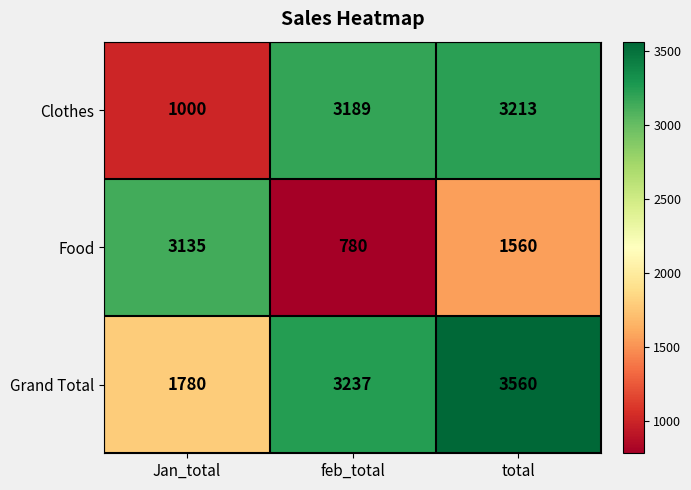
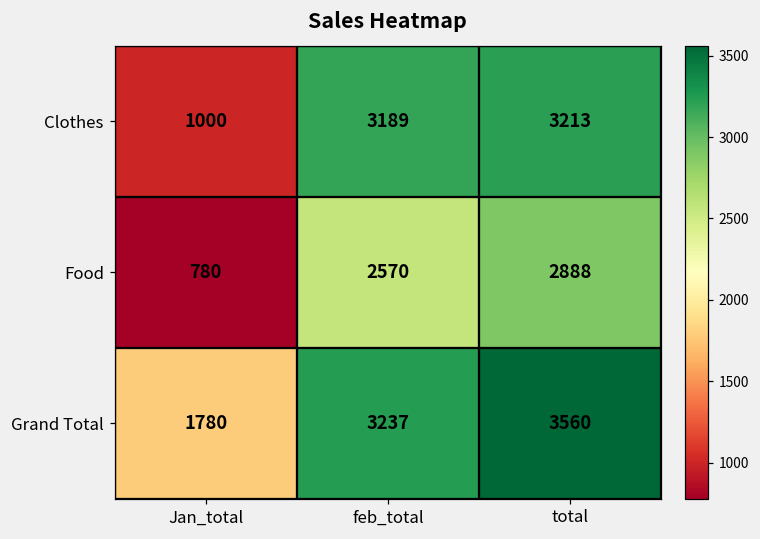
Food, Jan_total: 3135 -> 780
Food, feb_total: 780 -> 2570
Food, total: 1560 -> 2888
